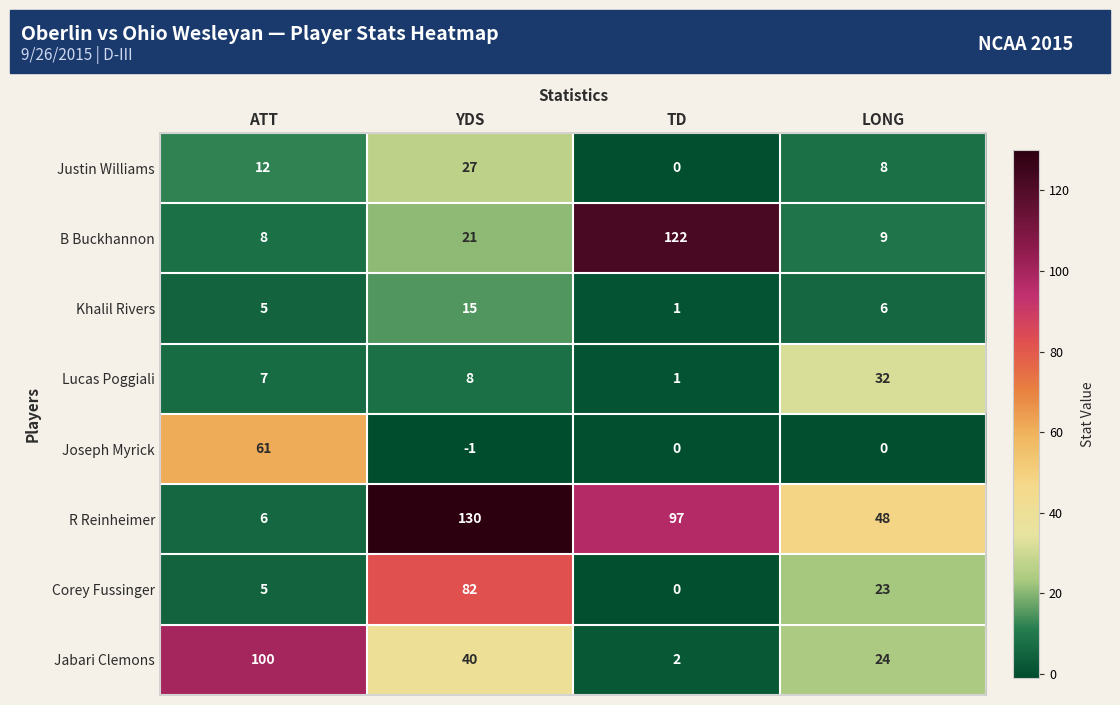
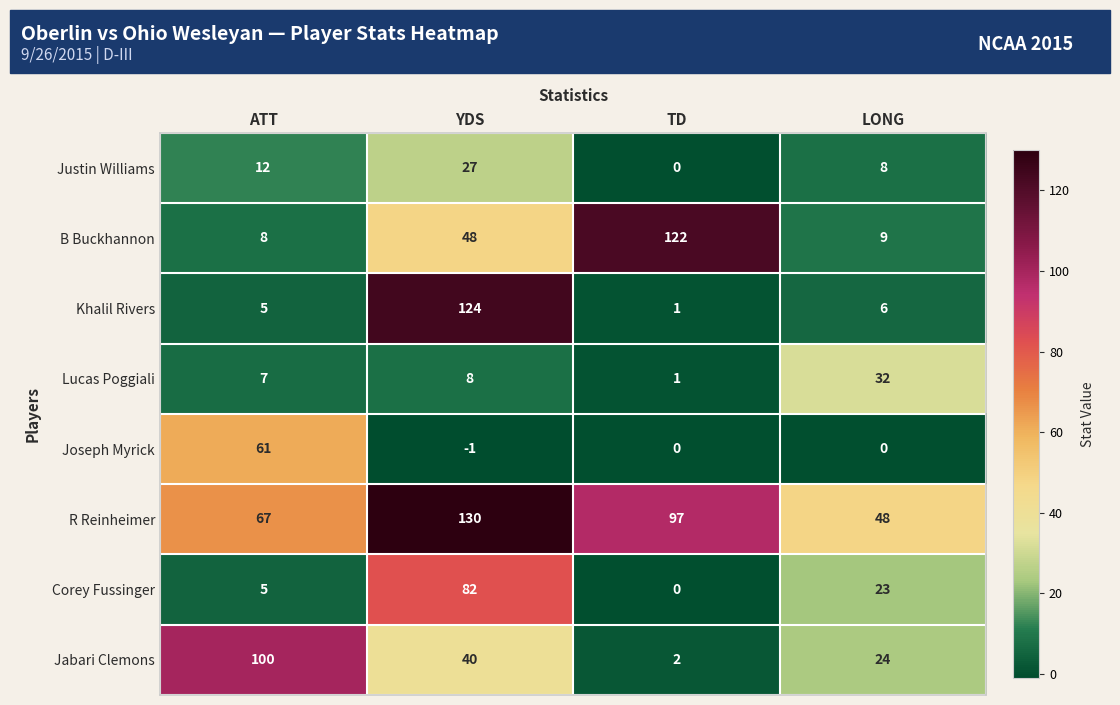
B Buckhannon, YDS: 21 -> 48
Khalil Rivers, YDS: 15 -> 124
R Reinheimer, ATT: 6 -> 67
